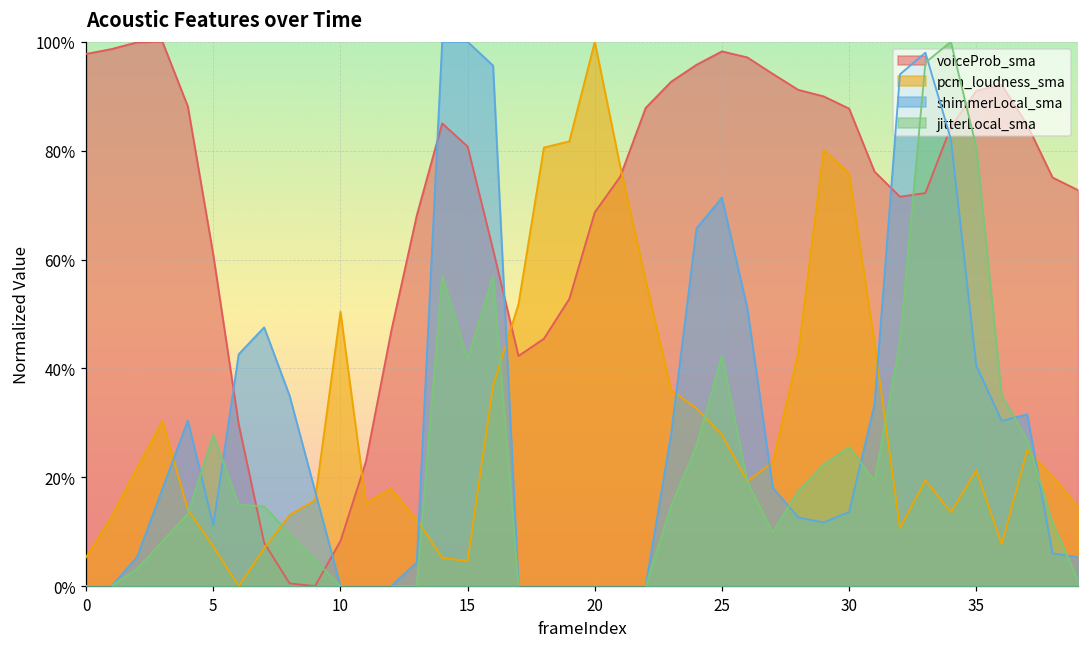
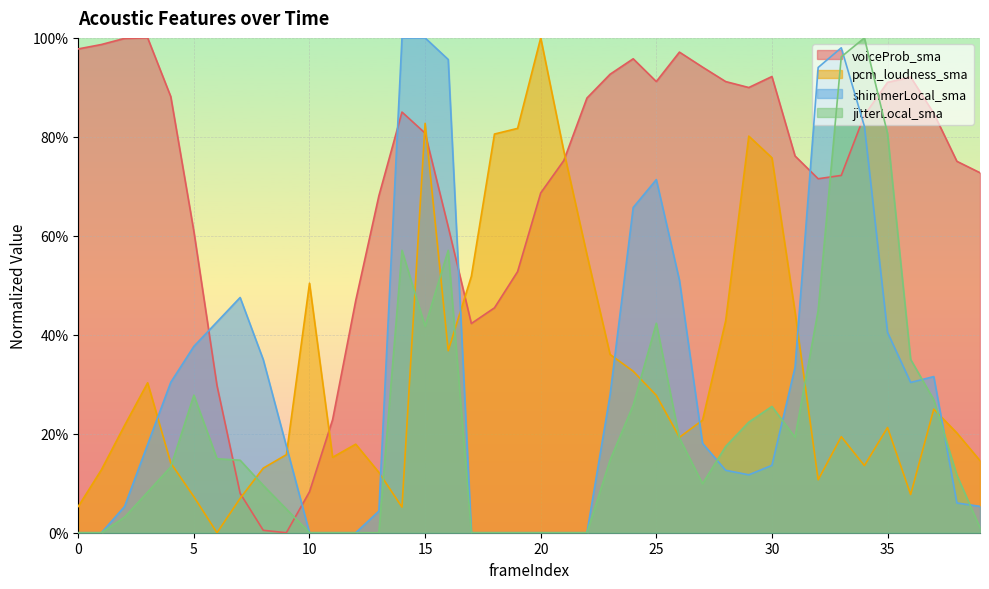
shimmerLocal_sma, 5: 11% -> 38%
pcm_loudness_sma, 15: 5% -> 83%
voiceProb_sma, 25: 98% -> 91%
voiceProb_sma, 30: 88% -> 92%
